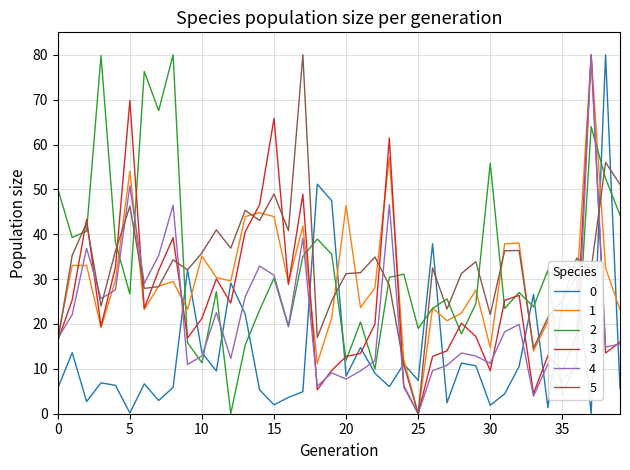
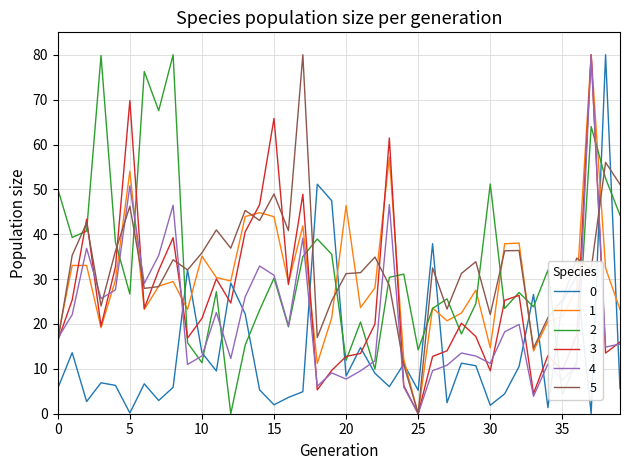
0, 25: 7 -> 5
2, 25: 19 -> 14
2, 30: 56 -> 51
